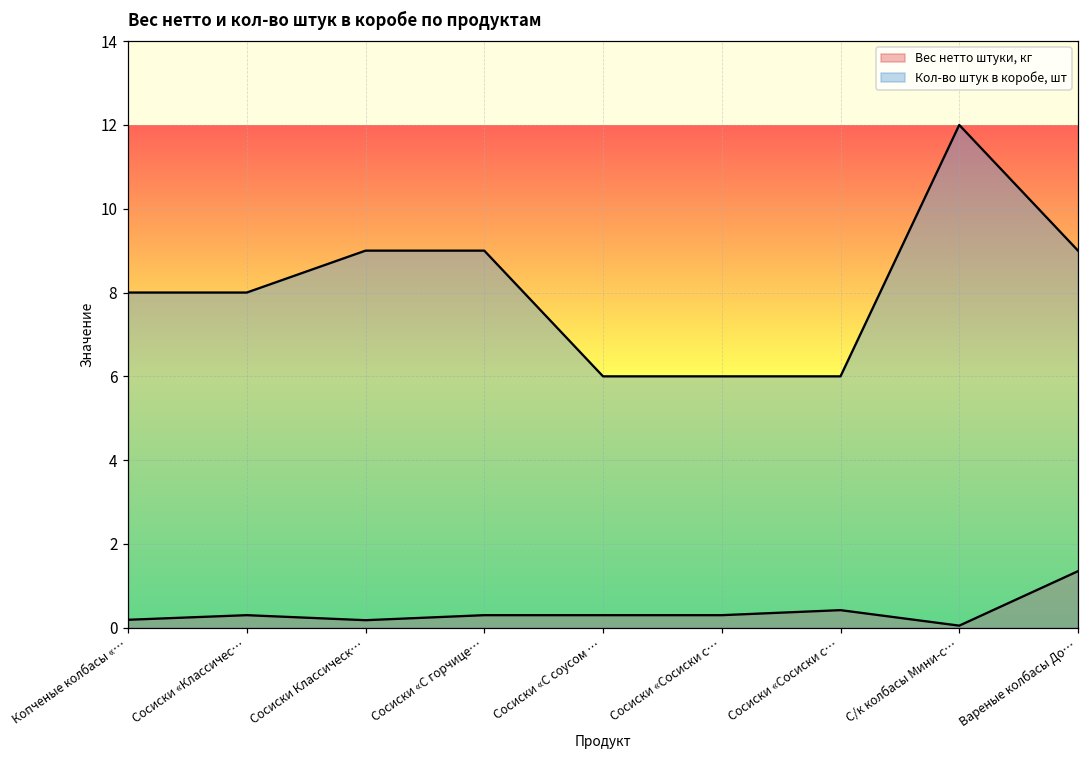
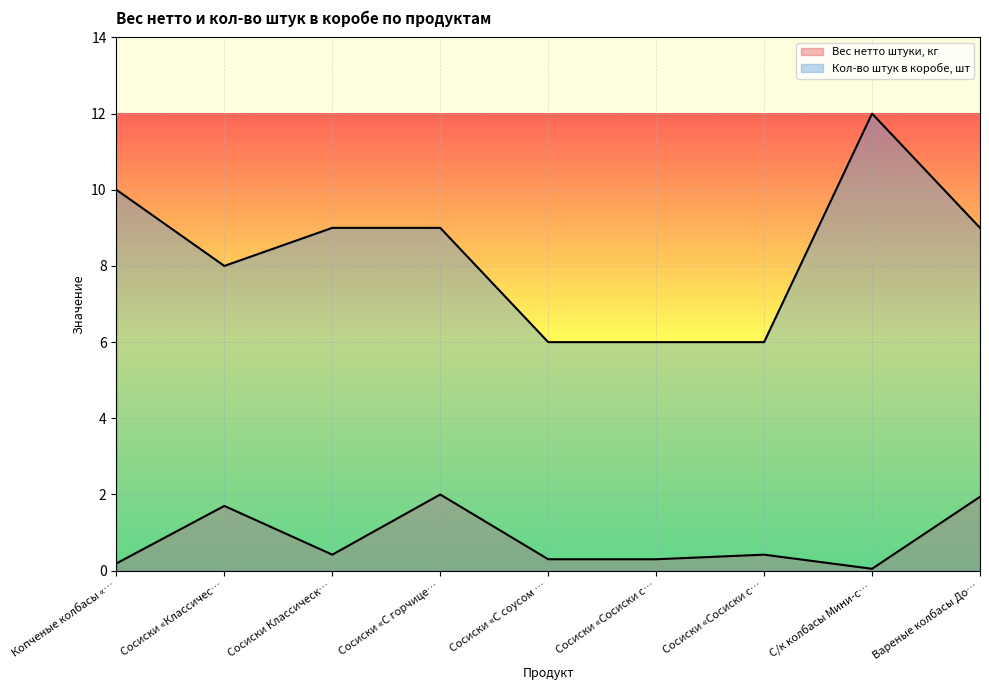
Кол-во штук в коробе, шт, Копченые колбасы «…: 8 -> 10
Вес нетто штуки, кг, Сосиски «Классичес…: 0.3 -> 1.7
Вес нетто штуки, кг, Сосиски Классическ…: 0.2 -> 0.4
Вес нетто штуки, кг, Сосиски «С горчице…: 0.3 -> 2.0
Вес нетто штуки, кг, Вареные колбасы До…: 1.4 -> 1.9
